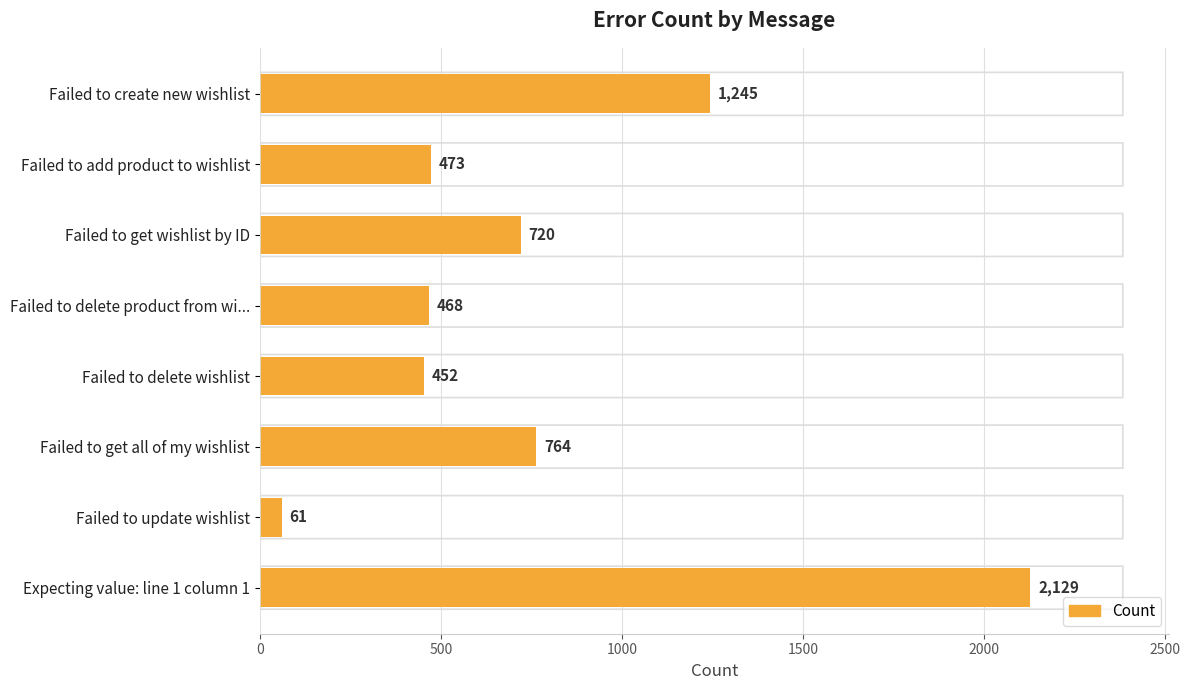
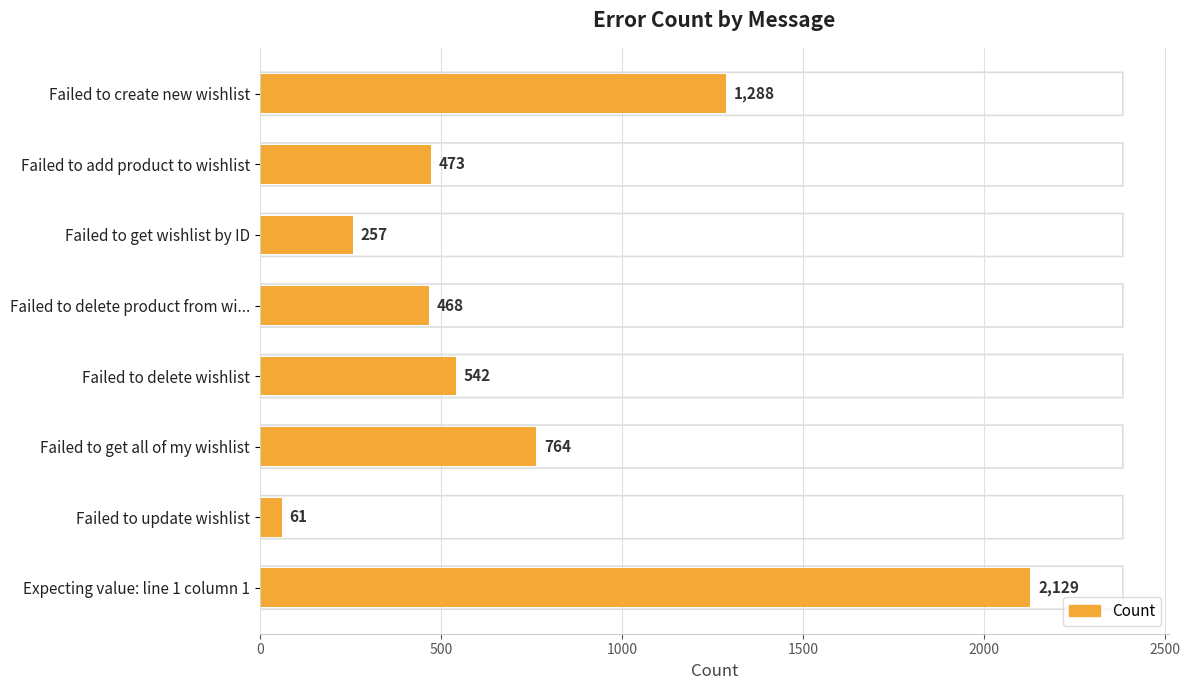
Failed to create new wishlist: 1,245 -> 1,288
Failed to get wishlist by ID: 720 -> 257
Failed to delete wishlist: 452 -> 542
